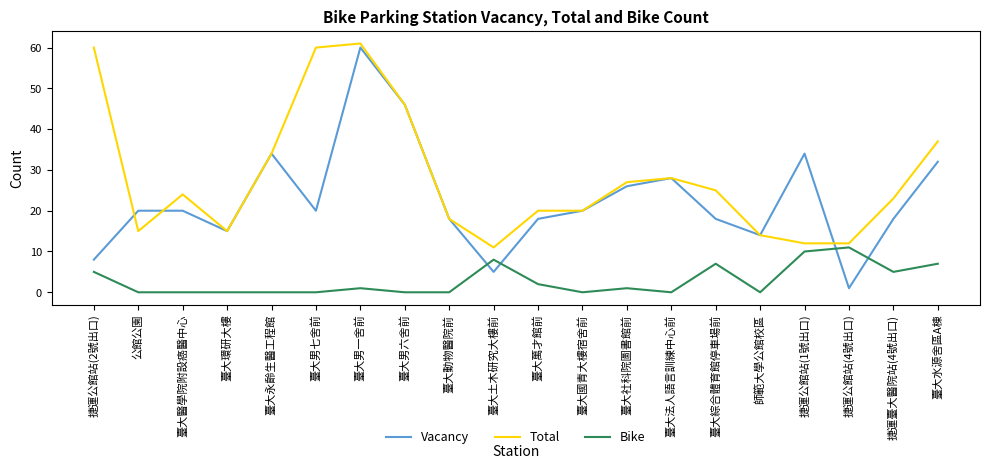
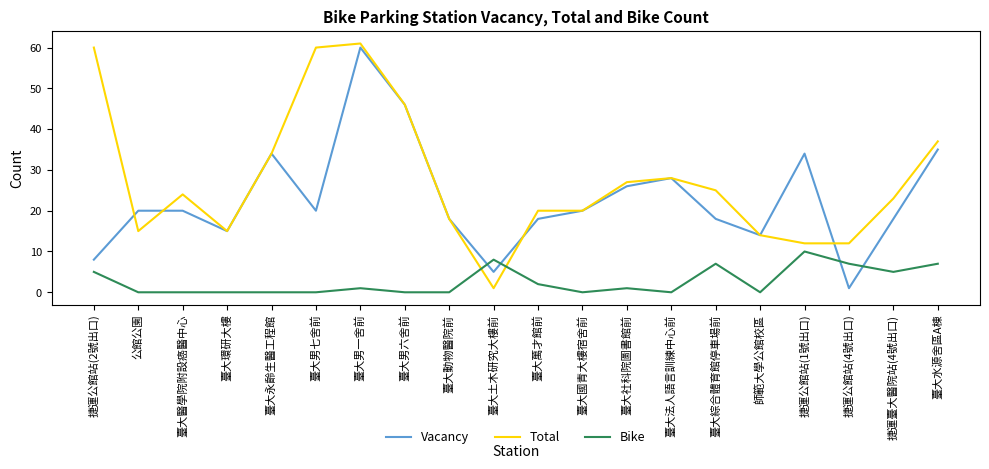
Total, 臺大土木研究大樓前: 11 -> 1
Bike, 捷運公館站(4號出口): 11 -> 7
Vacancy, 臺大水源舍區A棟: 32 -> 35
